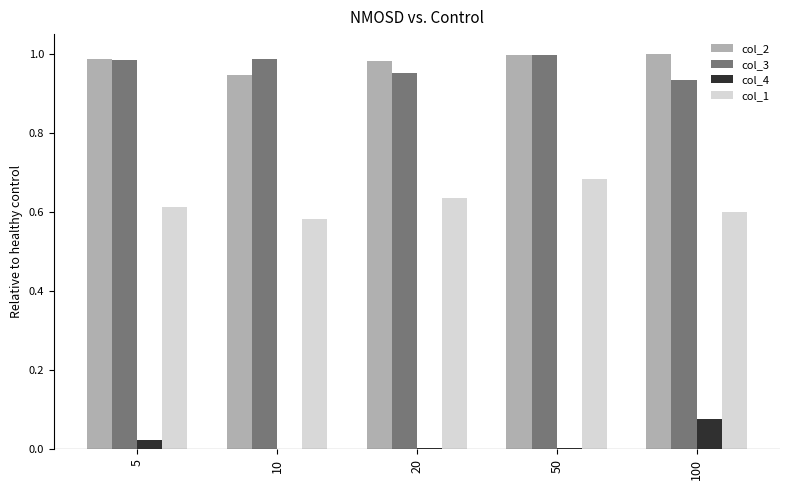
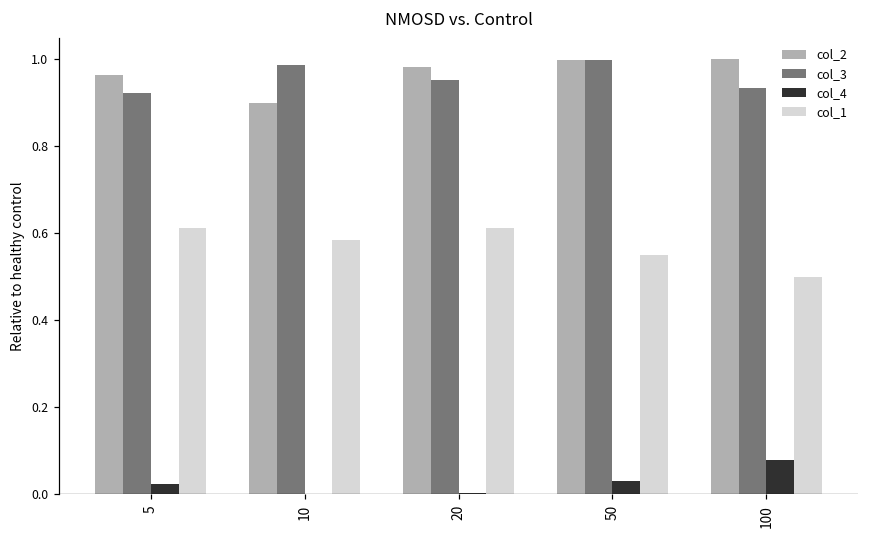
col_2, 5: 0.99 -> 0.96
col_3, 5: 0.98 -> 0.92
col_2, 10: 0.94 -> 0.90
col_1, 20: 0.64 -> 0.61
col_4, 50: 0.00 -> 0.03
col_1, 50: 0.68 -> 0.55
col_1, 100: 0.6 -> 0.5
